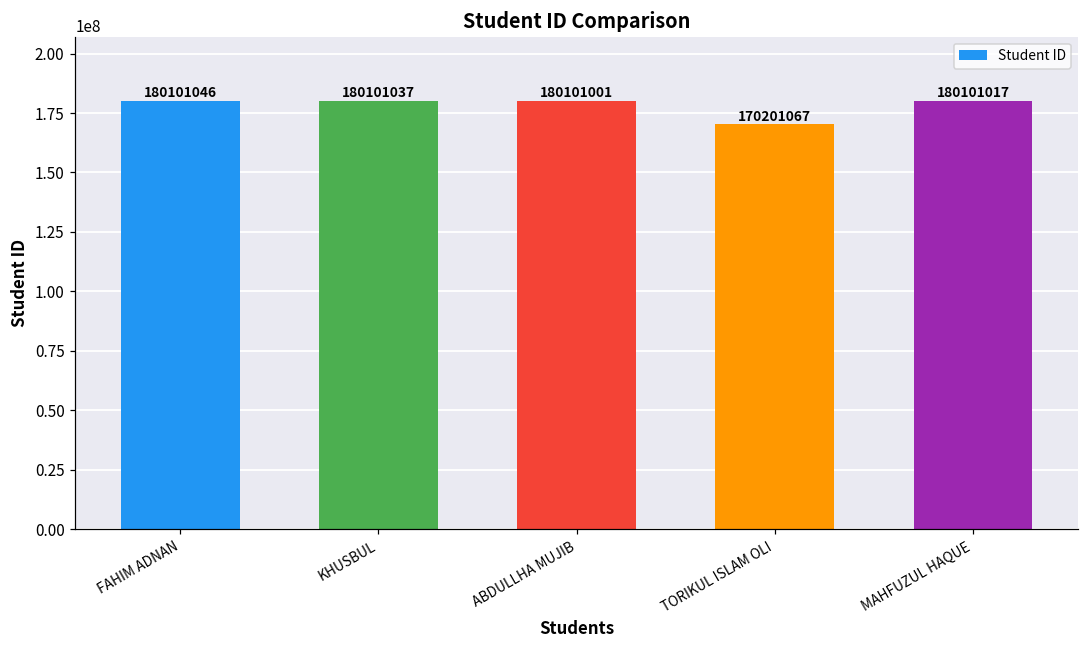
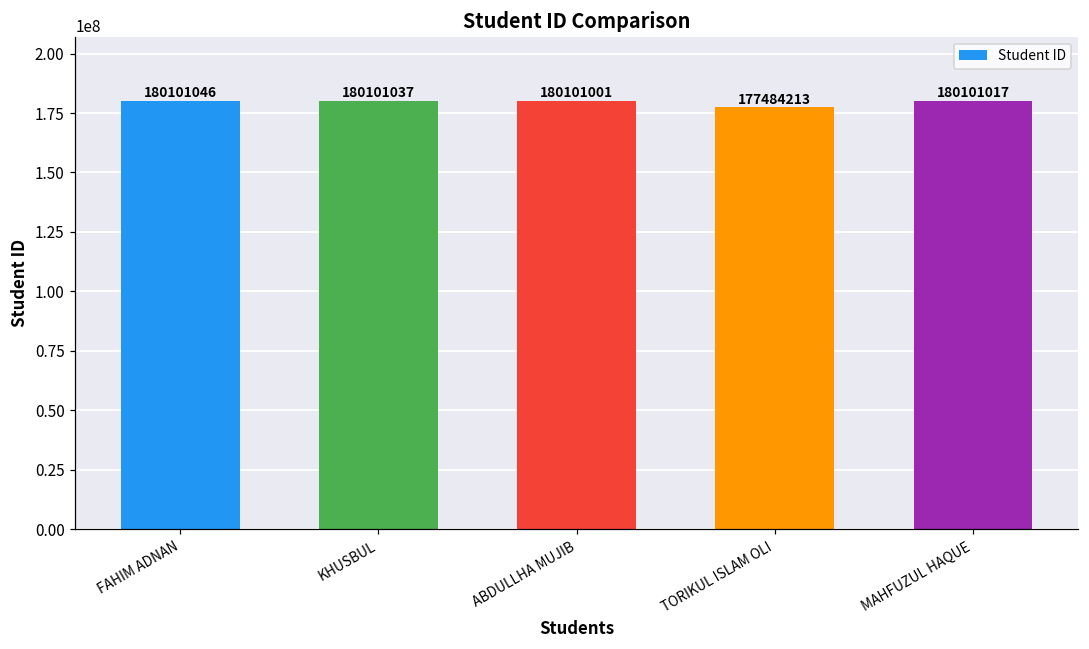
TORIKUL ISLAM OLI: 170201067 -> 177484213
